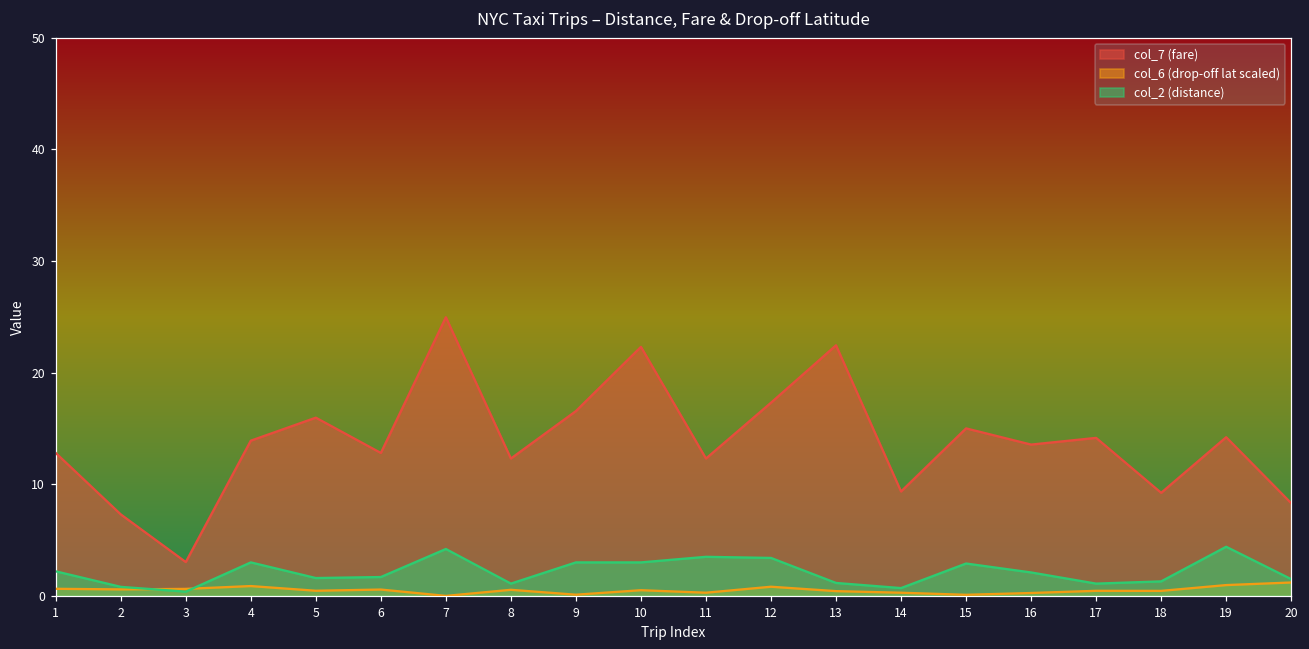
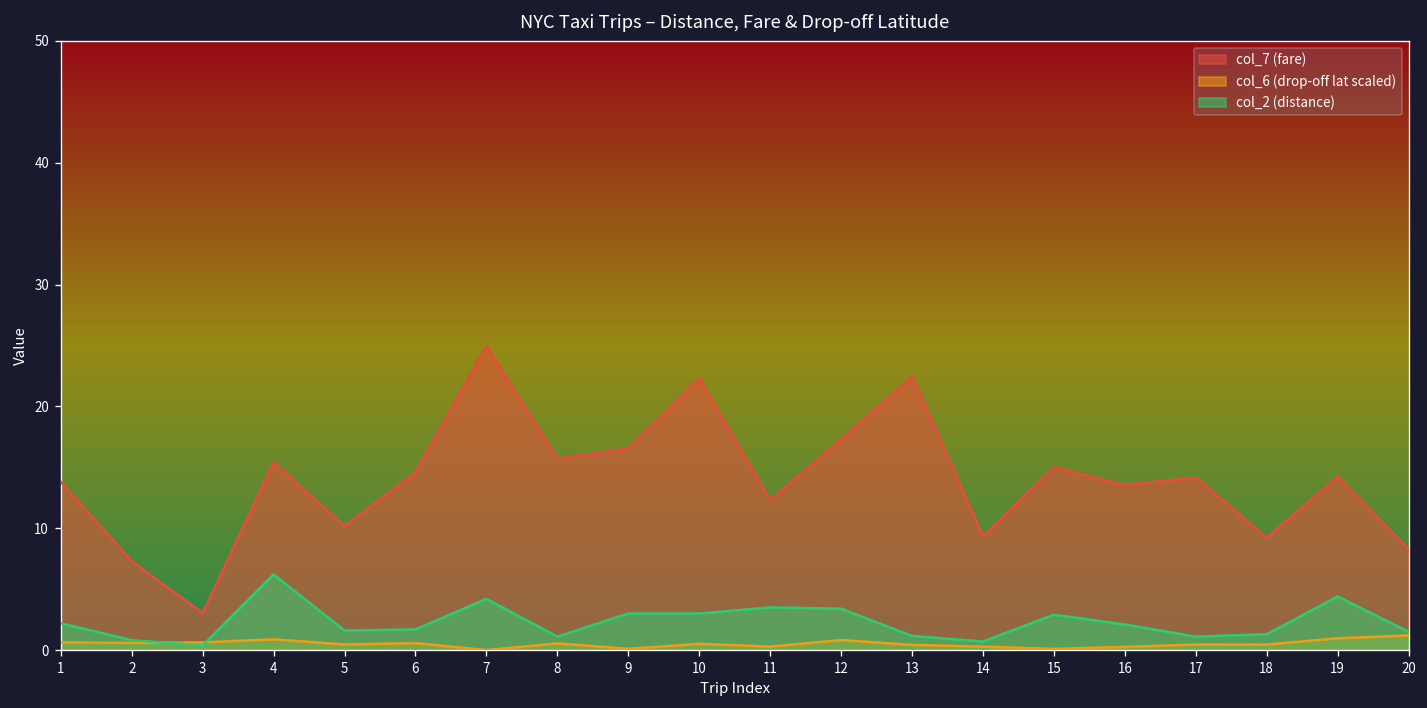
col_7 (fare), 1: 12.8 -> 13.8
col_7 (fare), 4: 13.9 -> 15.4
col_2 (distance), 4: 3.0 -> 6.2
col_7 (fare), 5: 16.0 -> 10.2
col_7 (fare), 6: 12.8 -> 14.6
col_7 (fare), 8: 12.3 -> 15.7
